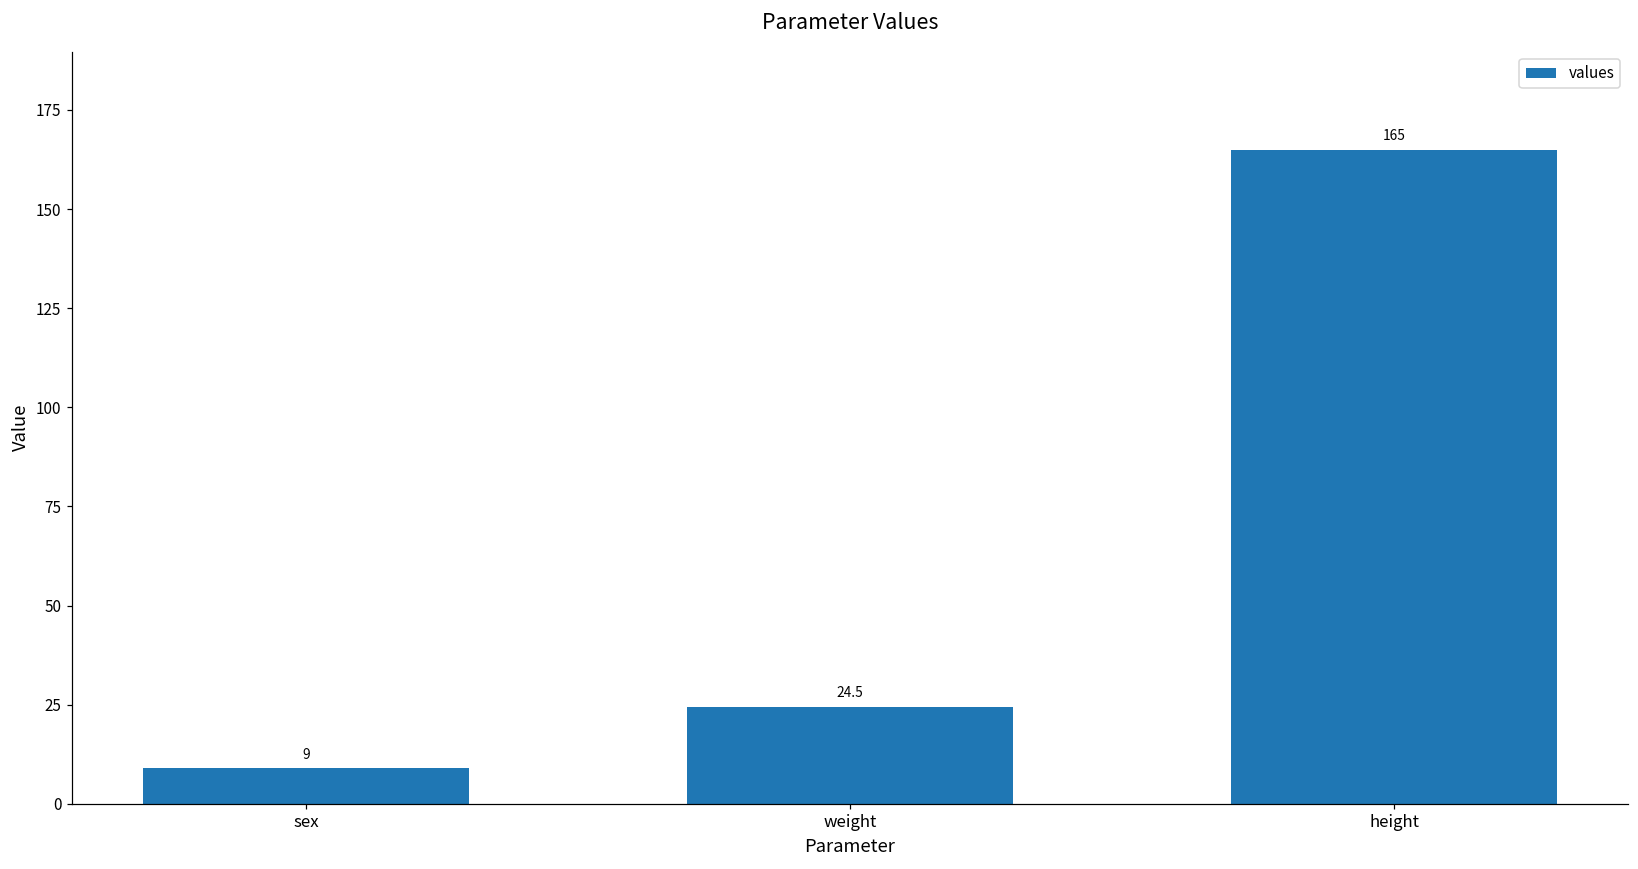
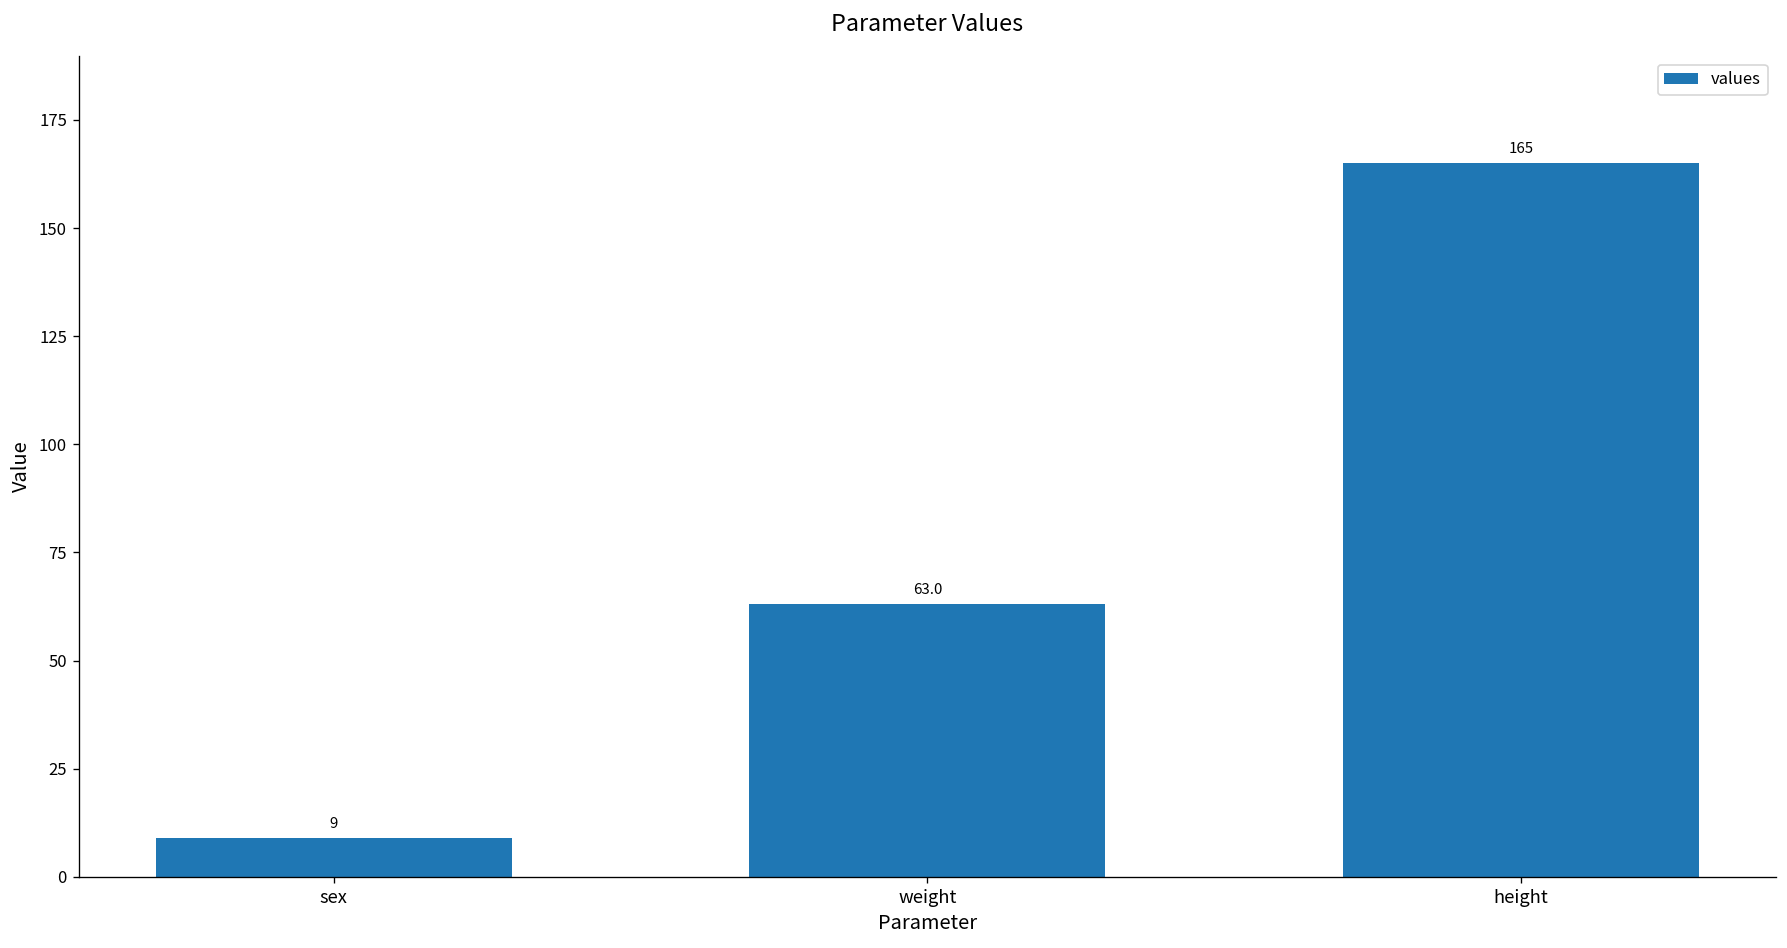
weight: 24.5 -> 63.0
